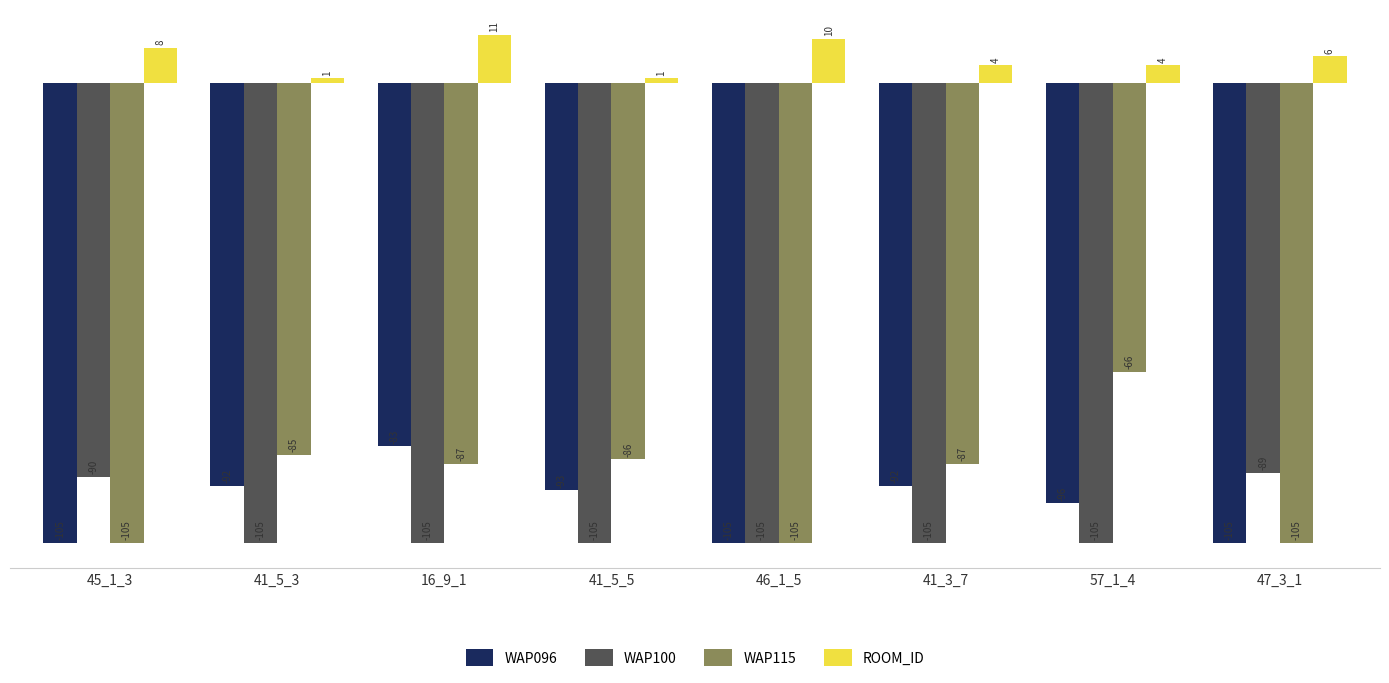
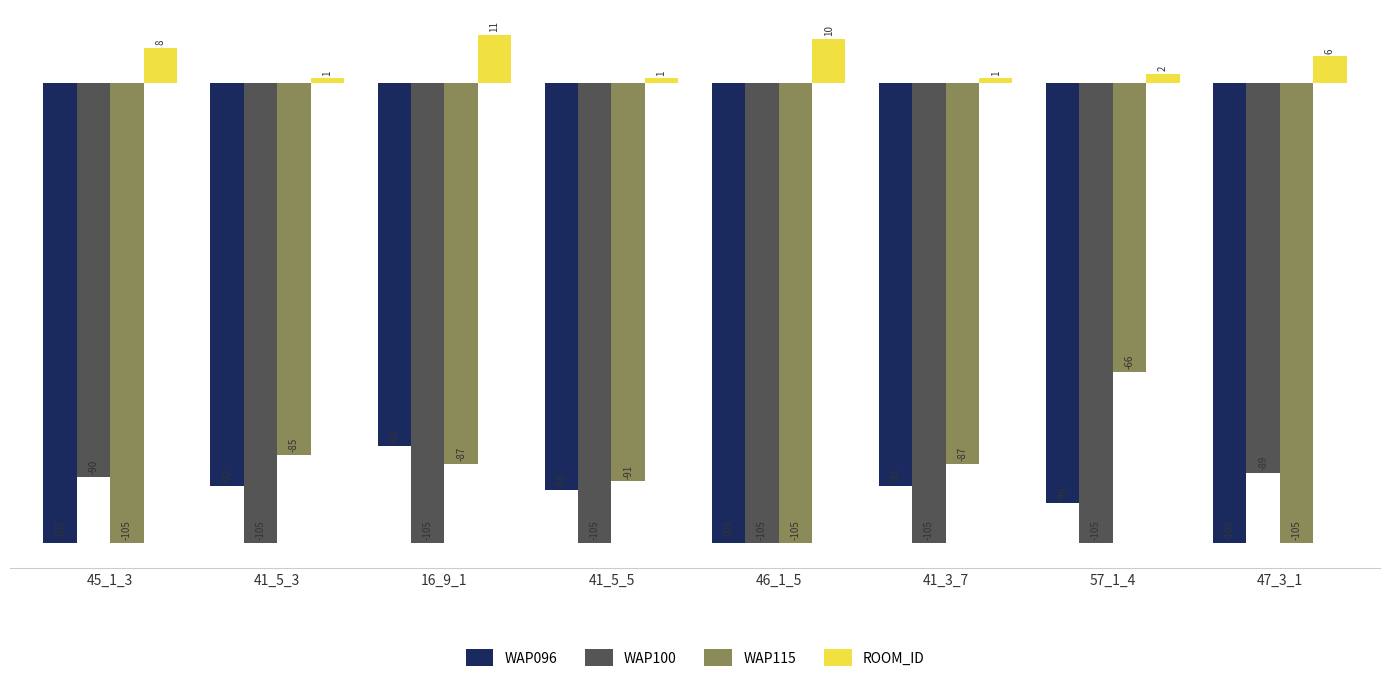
WAP115, 41_5_5: -86 -> -91
ROOM_ID, 41_3_7: 4 -> 1
ROOM_ID, 57_1_4: 4 -> 2
